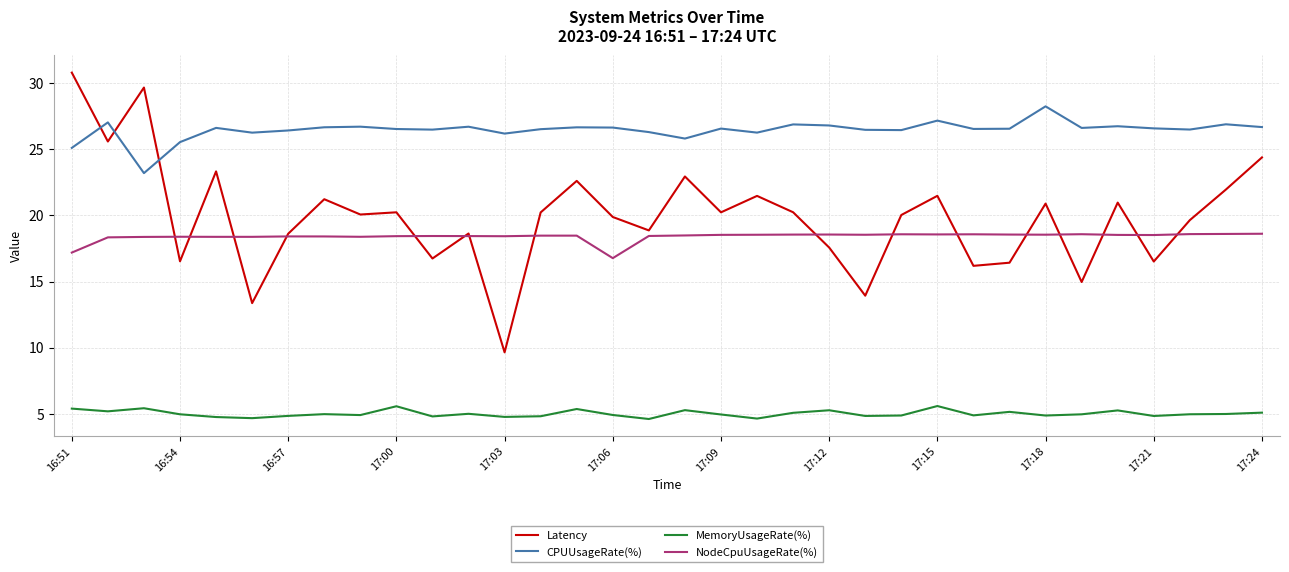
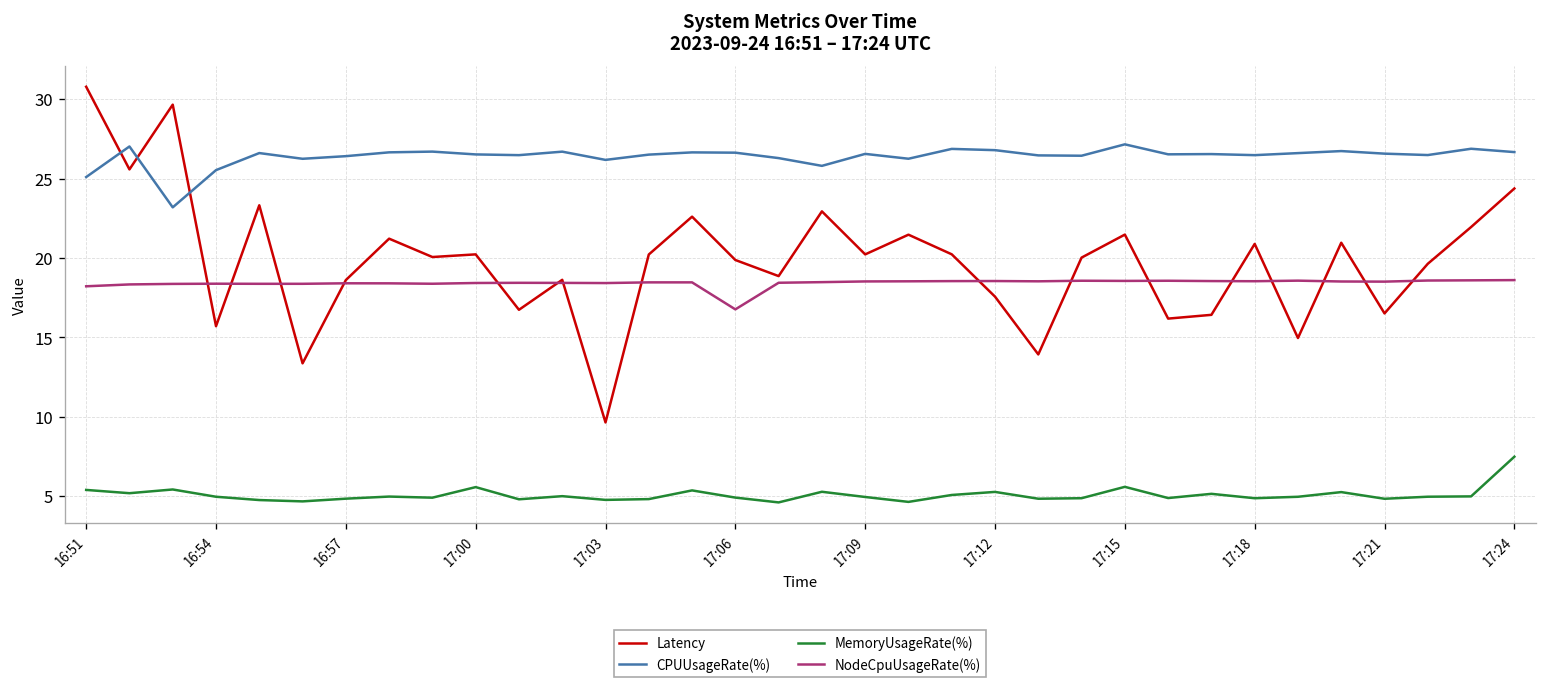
NodeCpuUsageRate(%), 16:51: 17.2 -> 18.2
Latency, 16:54: 16.5 -> 15.7
CPUUsageRate(%), 17:18: 28.2 -> 26.5
MemoryUsageRate(%), 17:24: 5.1 -> 7.5
